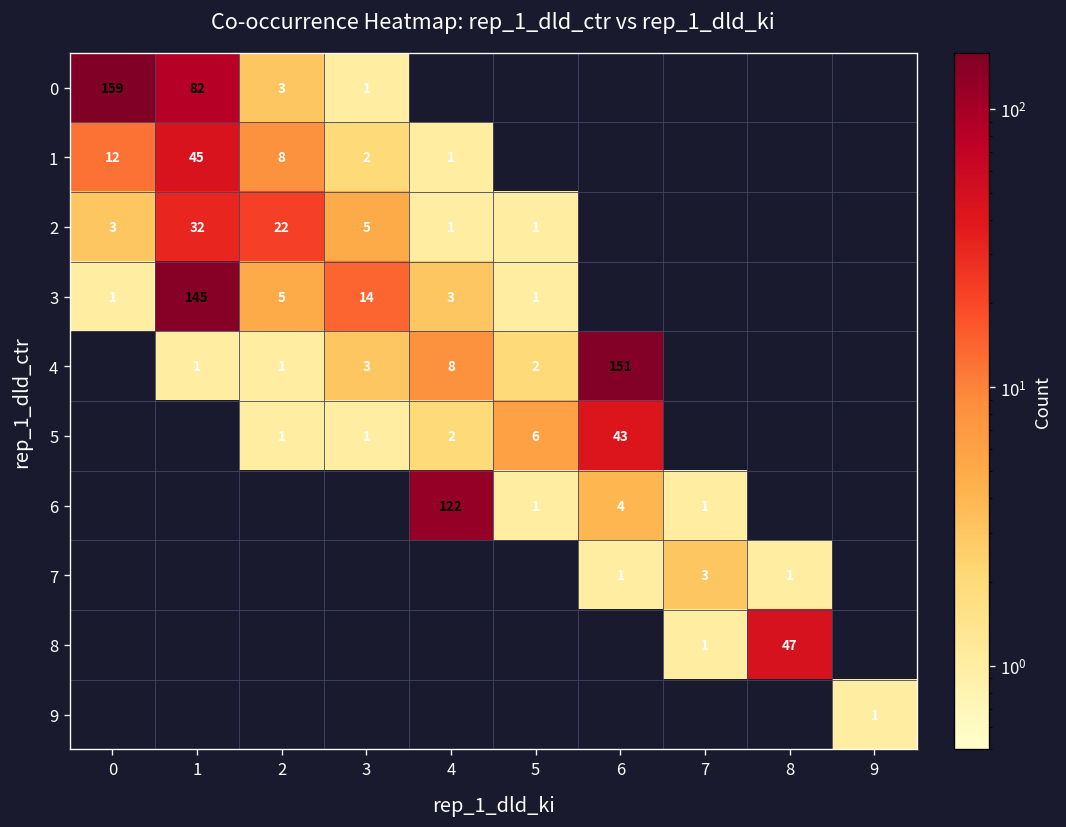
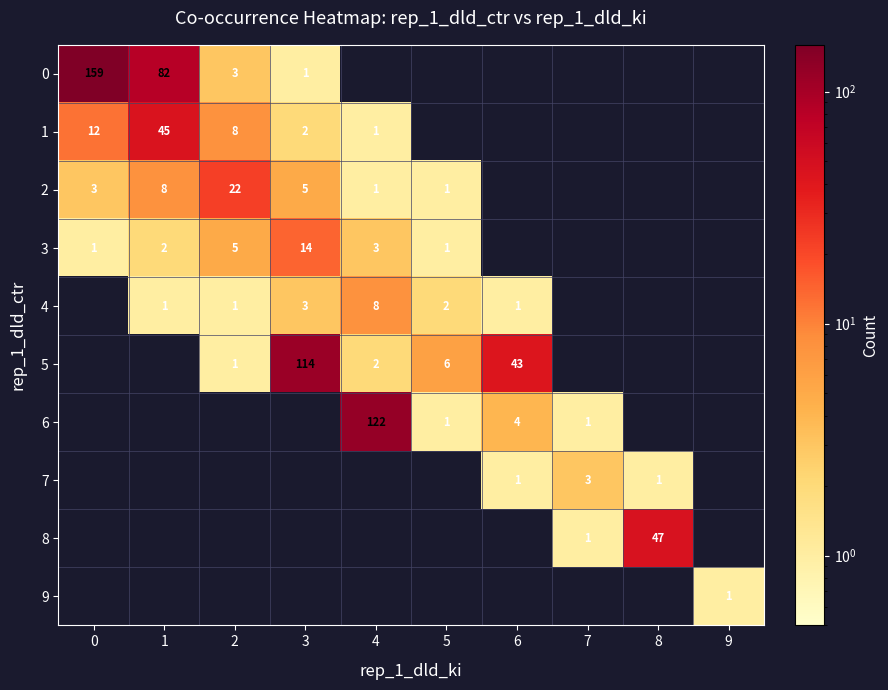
2, 1: 32 -> 8
3, 1: 145 -> 2
4, 6: 151 -> 1
5, 3: 1 -> 114
